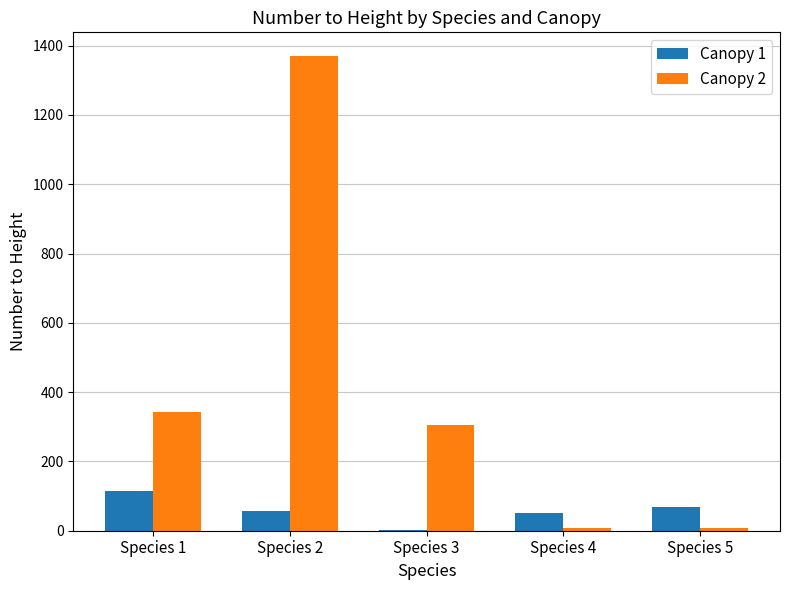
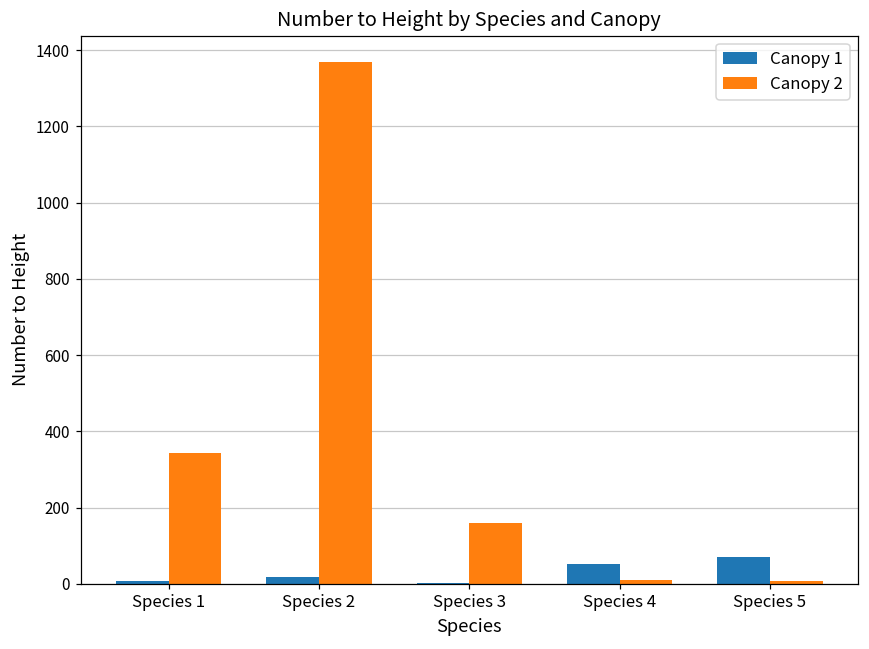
Canopy 1, Species 1: 120 -> 10
Canopy 1, Species 2: 60 -> 20
Canopy 2, Species 3: 310 -> 160
